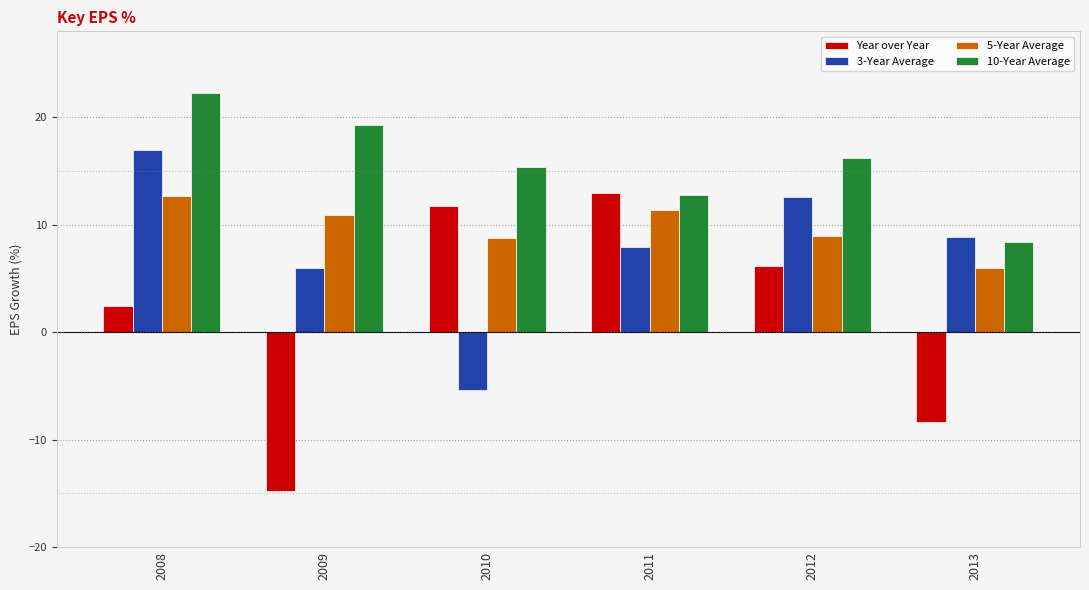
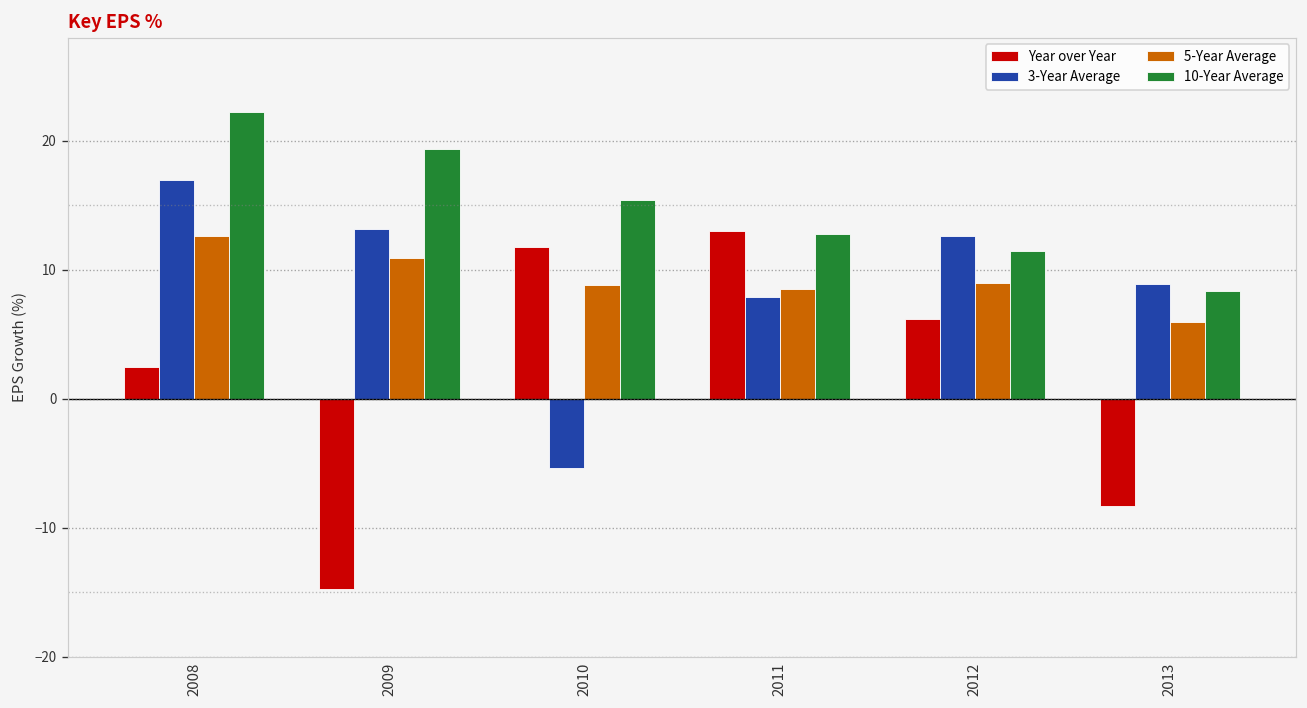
3-Year Average, 2009: 6.0 -> 13.2
5-Year Average, 2011: 11.3 -> 8.5
10-Year Average, 2012: 16.2 -> 11.5
